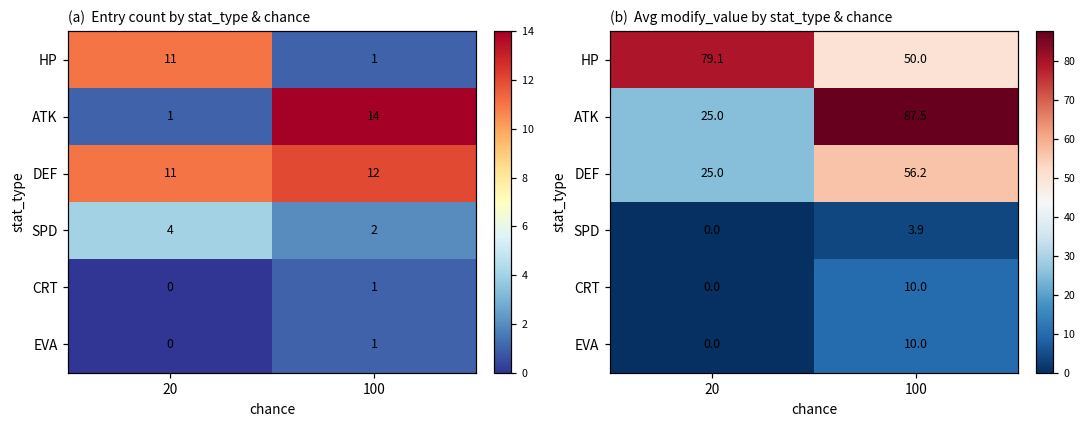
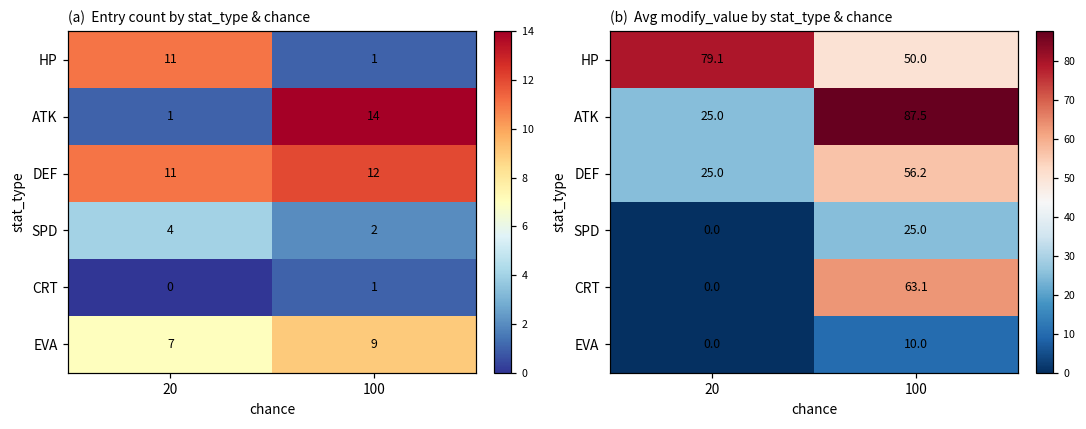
(a) Entry count by stat_type & chance, EVA, 20: 0 -> 7
(a) Entry count by stat_type & chance, EVA, 100: 1 -> 9
(b) Avg modify_value by stat_type & chance, SPD, 100: 3.9 -> 25.0
(b) Avg modify_value by stat_type & chance, CRT, 100: 10.0 -> 63.1
